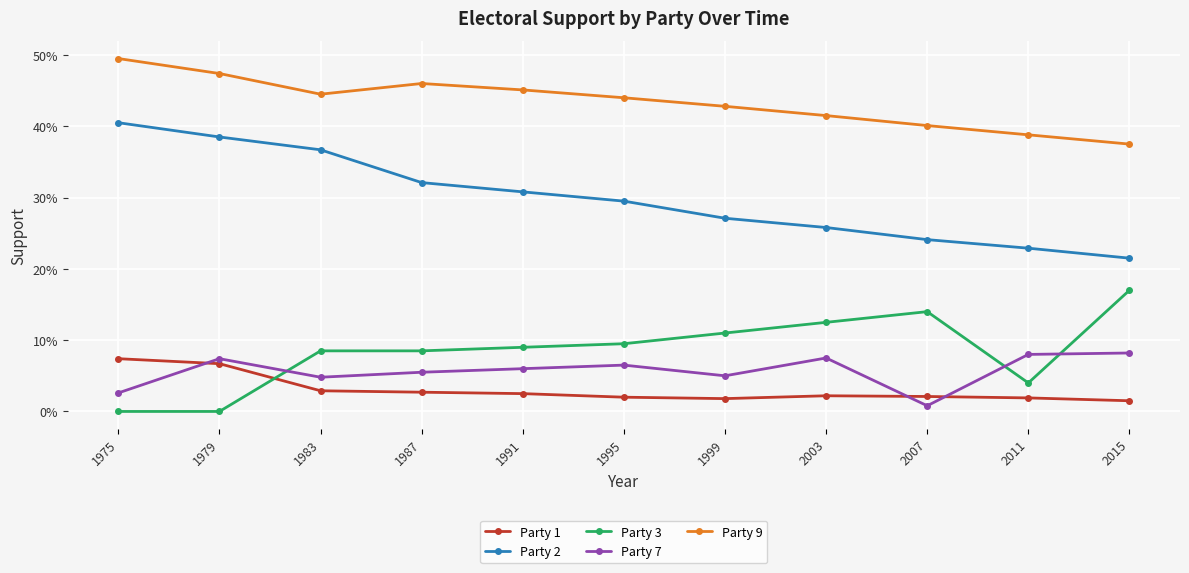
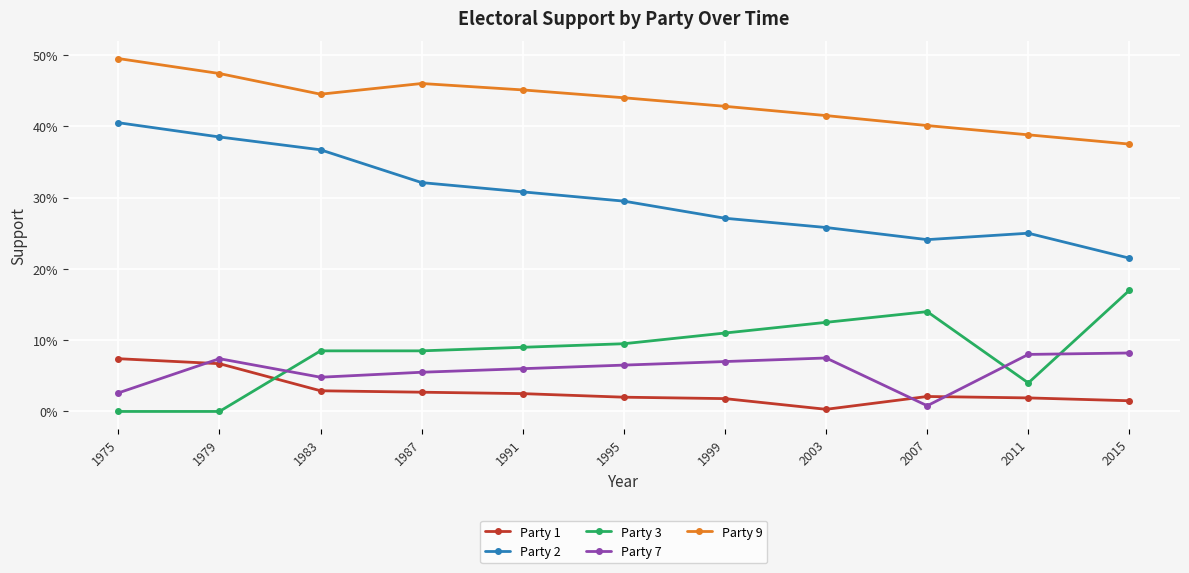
Party 7, 1999: 5% -> 7%
Party 1, 2003: 2% -> 0%
Party 2, 2011: 23% -> 25%
